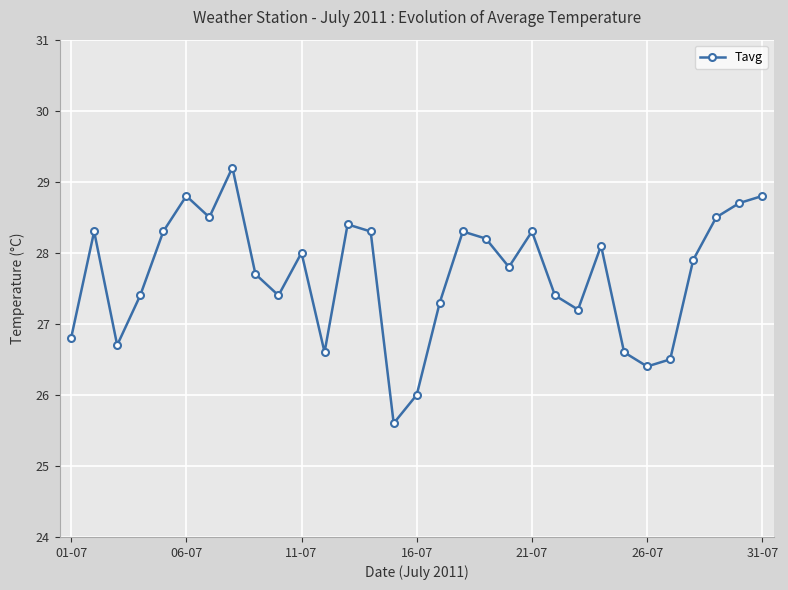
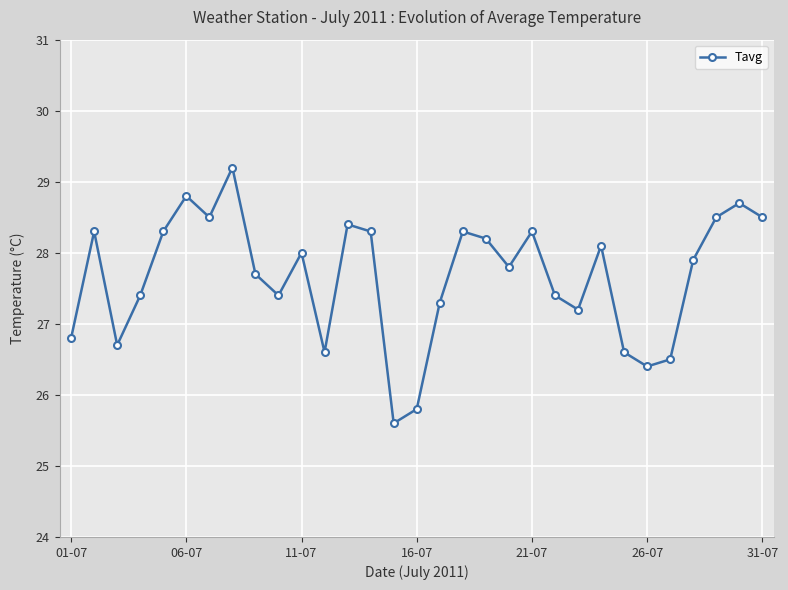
16-07: 26.0 -> 25.8
31-07: 28.8 -> 28.5
